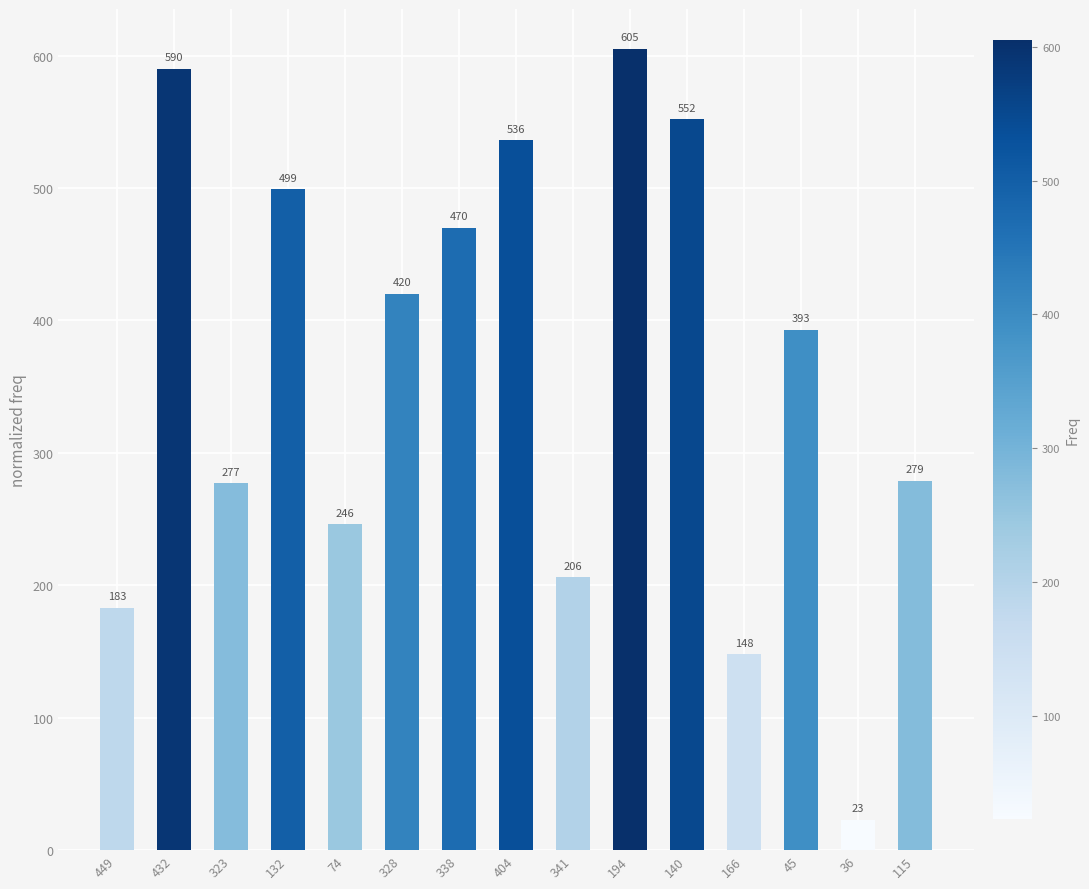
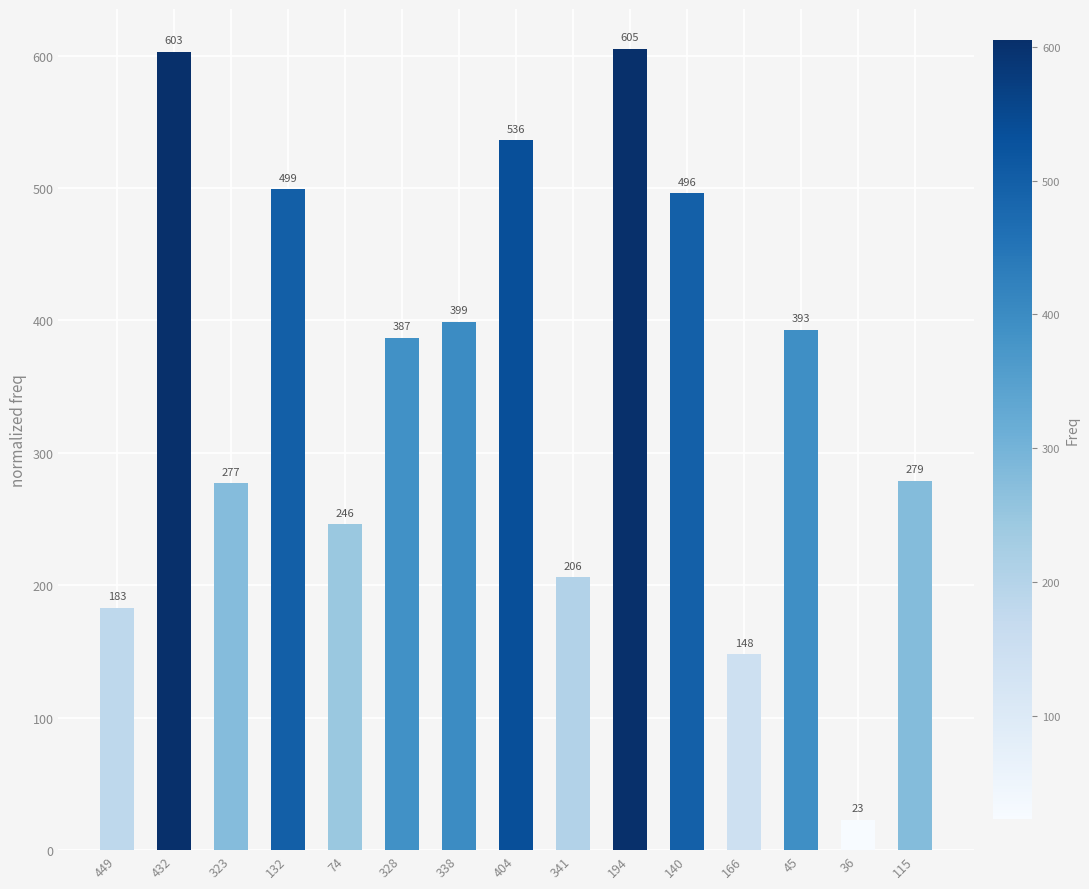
432: 590 -> 603
328: 420 -> 387
338: 470 -> 399
140: 552 -> 496
